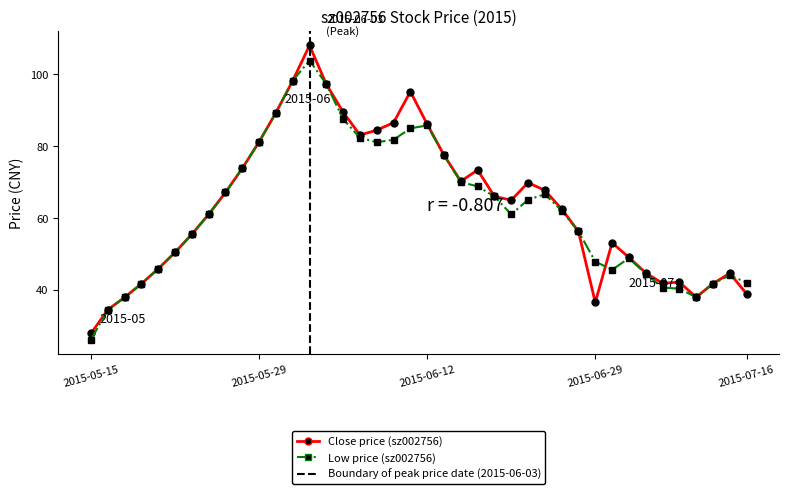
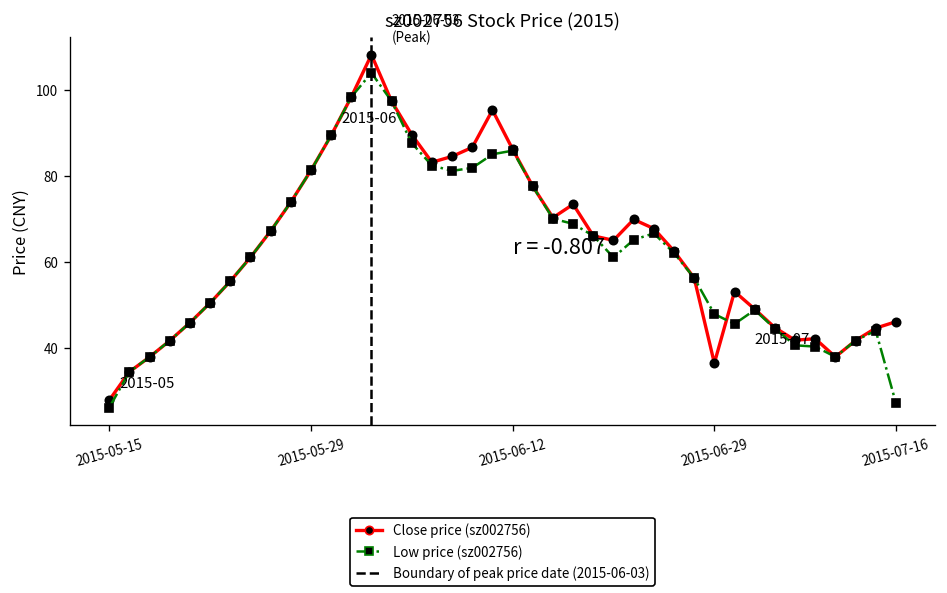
Close price (sz002756), 2015-07-16: 39 -> 46
Low price (sz002756), 2015-07-16: 42 -> 27
